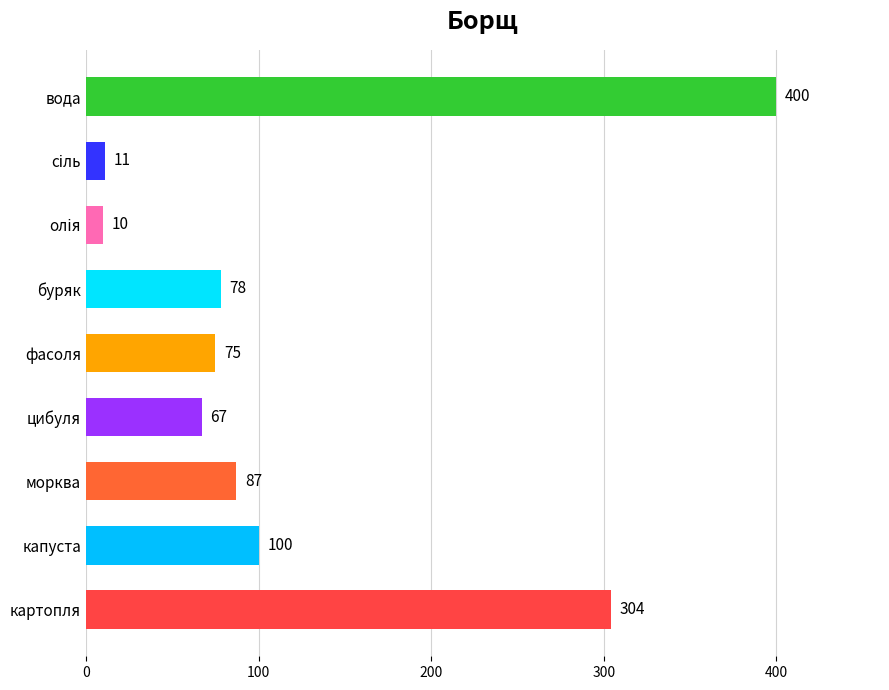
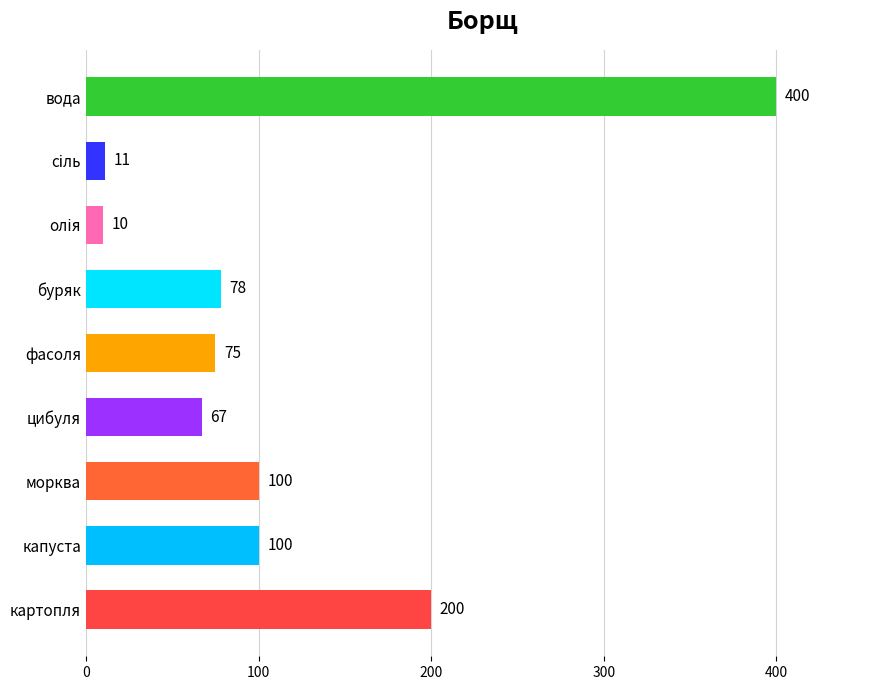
морква: 87 -> 100
картопля: 304 -> 200
